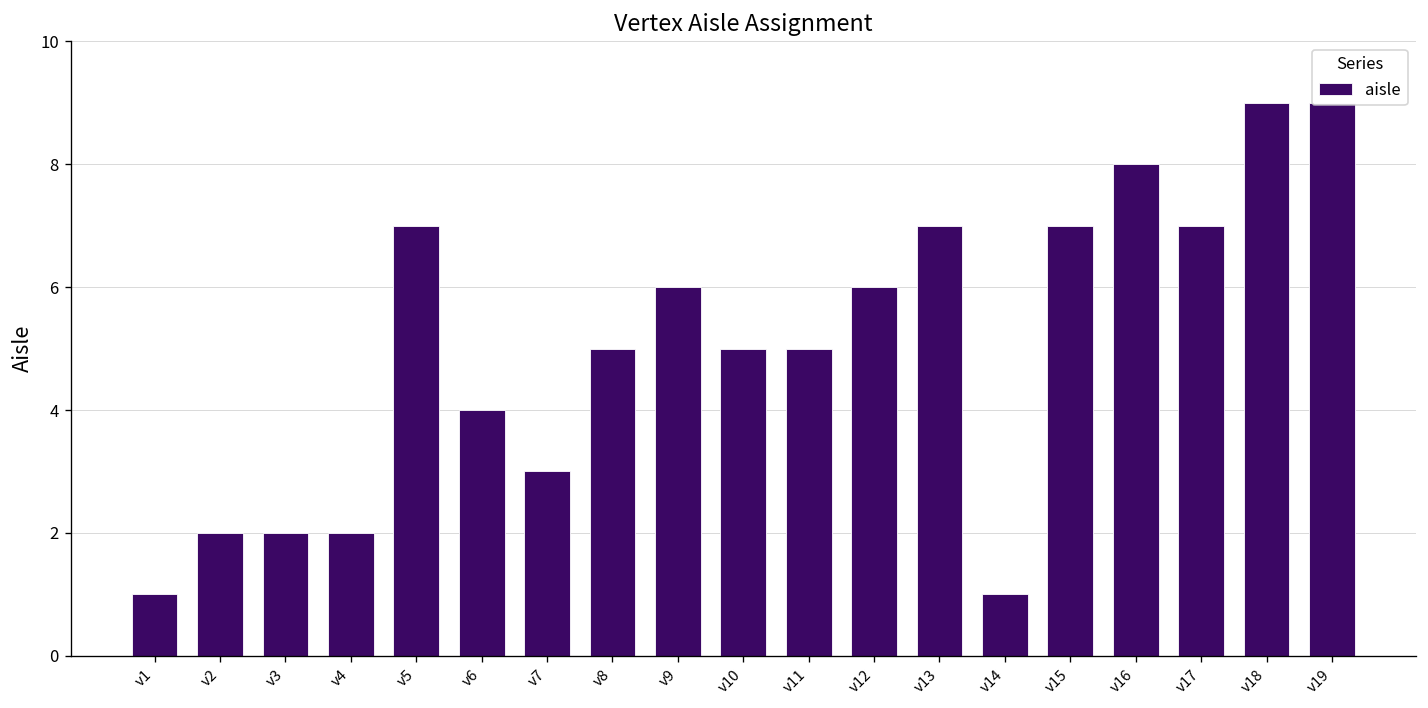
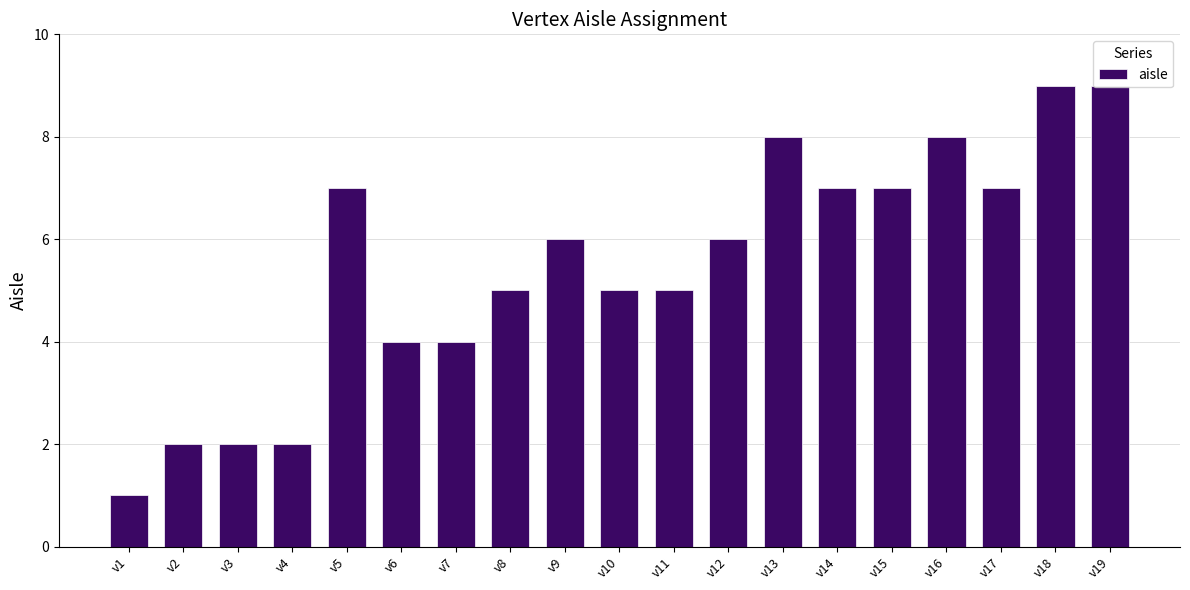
v7: 3 -> 4
v13: 7 -> 8
v14: 1 -> 7
